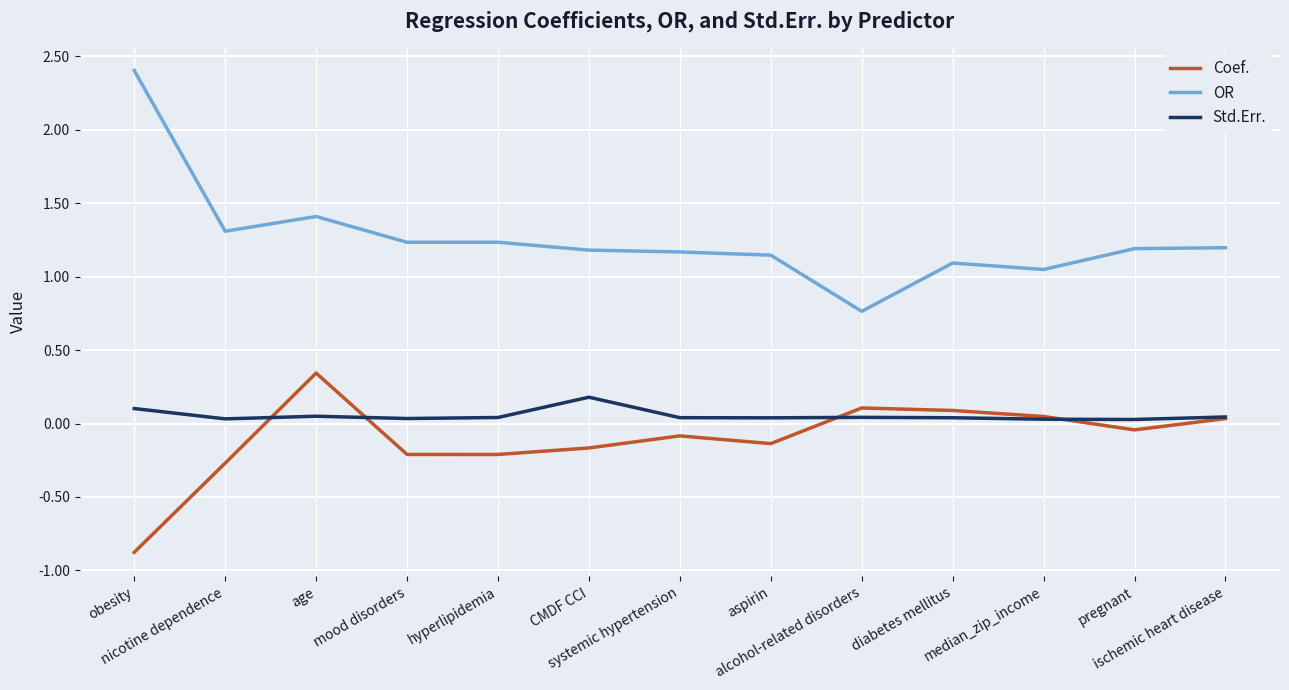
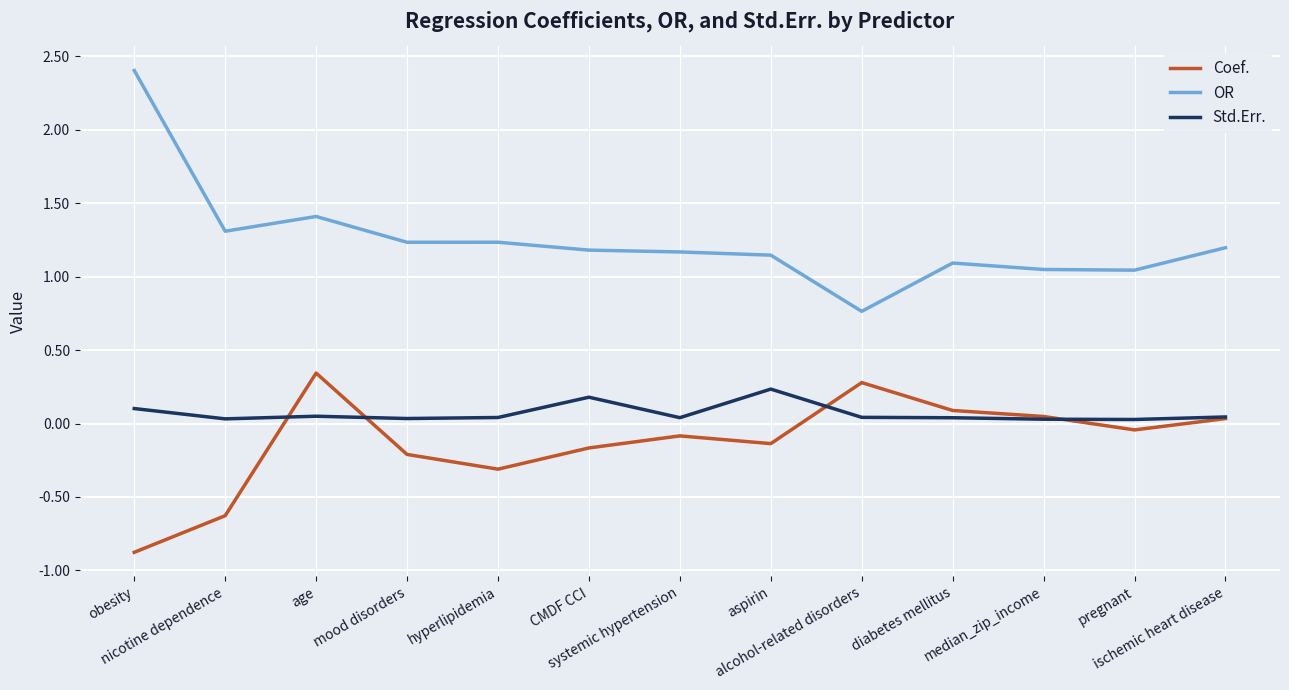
Coef., nicotine dependence: -0.27 -> -0.63
Coef., hyperlipidemia: -0.21 -> -0.31
Std.Err., aspirin: 0.04 -> 0.23
Coef., alcohol-related disorders: 0.11 -> 0.28
OR, pregnant: 1.19 -> 1.04
